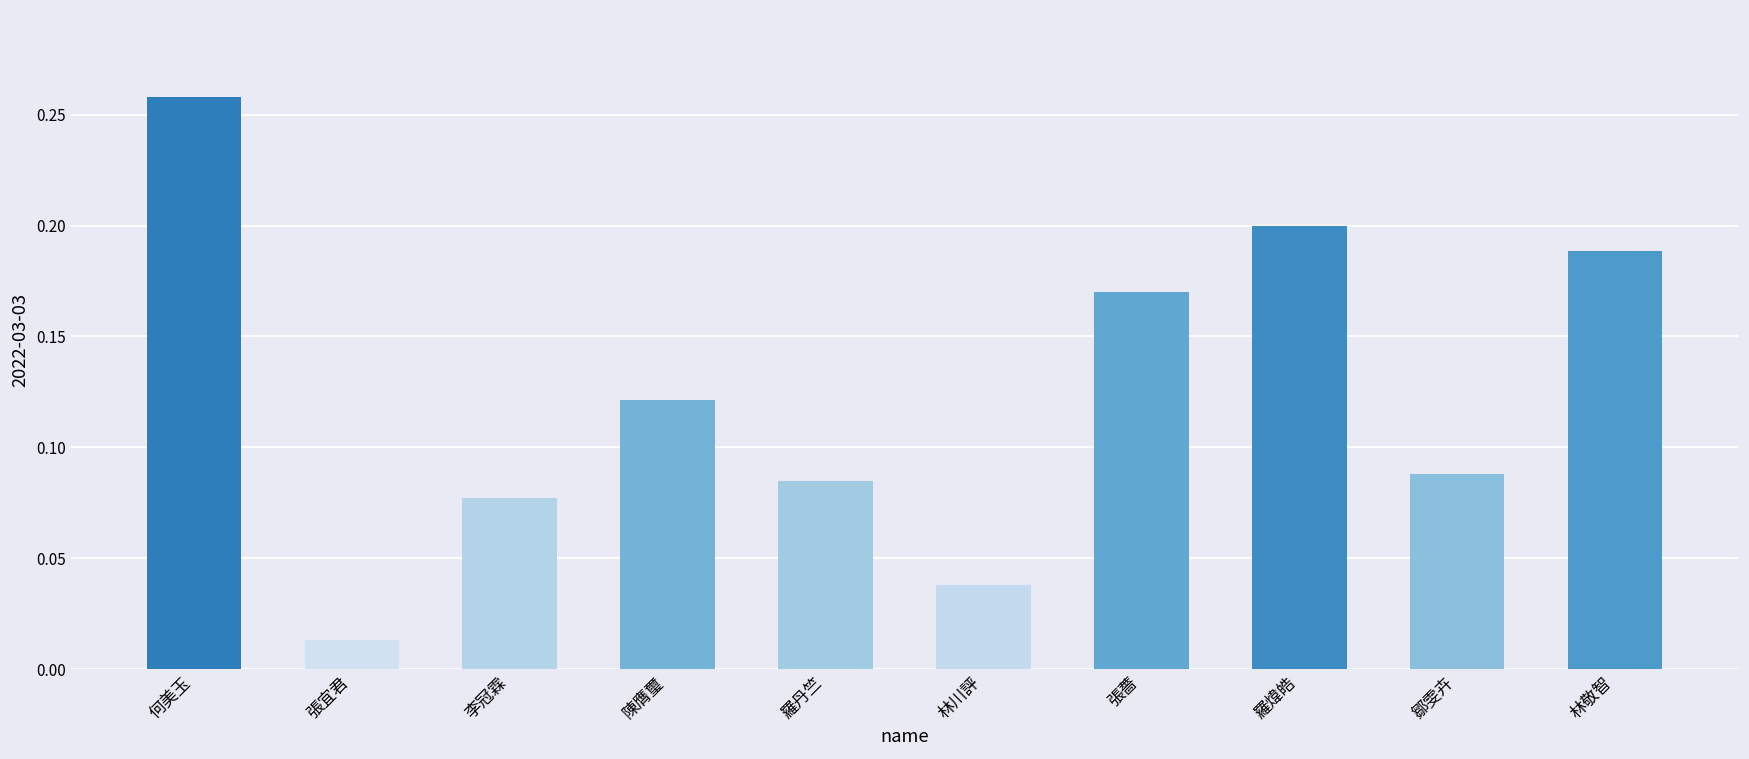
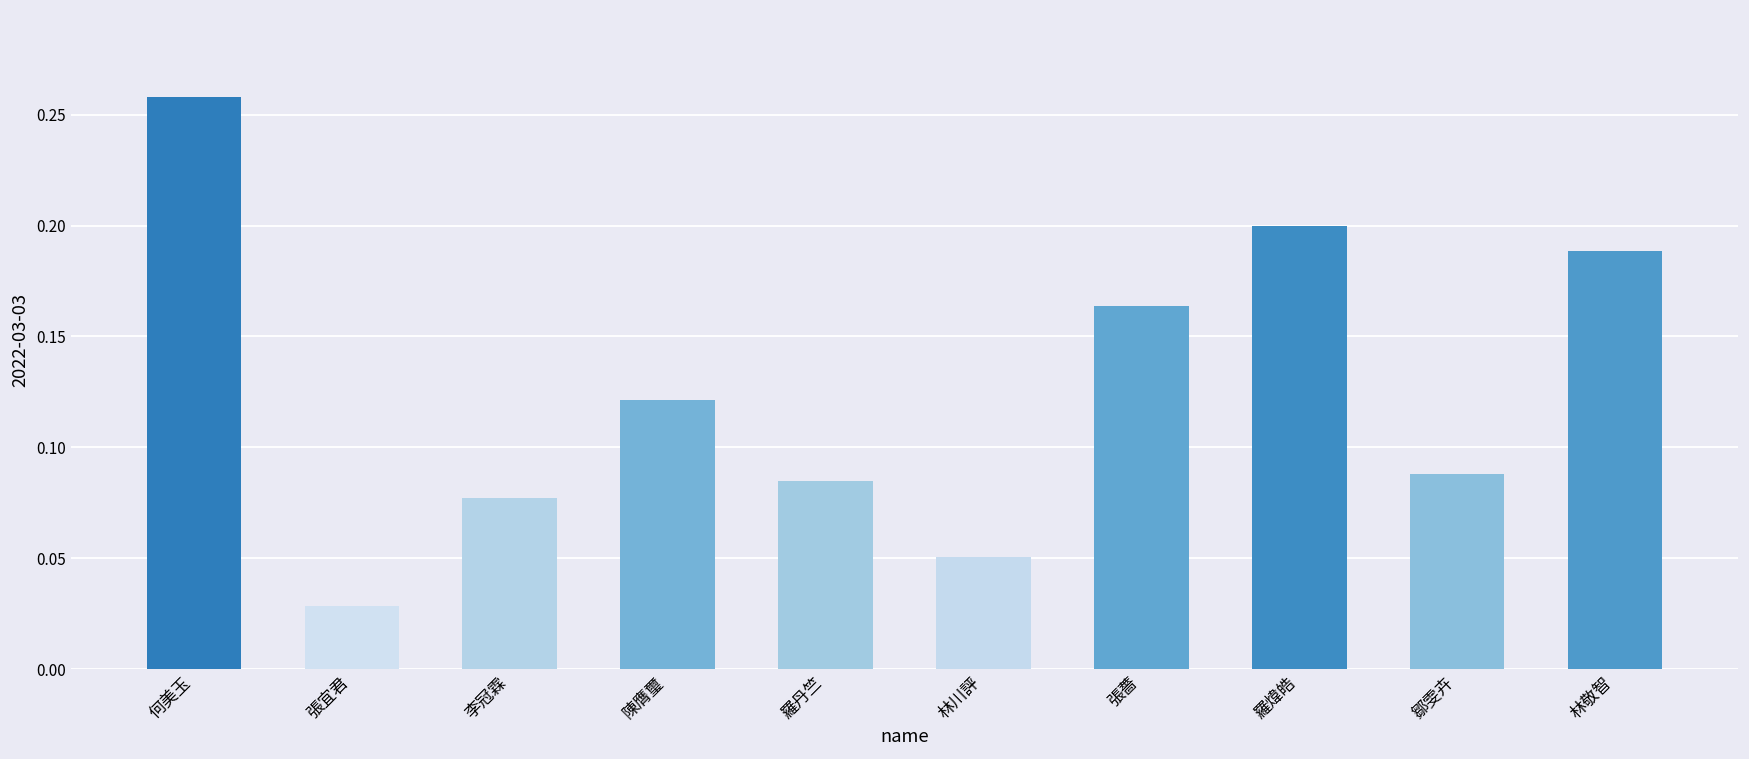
張宜君: 0.013 -> 0.029
林川評: 0.038 -> 0.051
張薔: 0.170 -> 0.164
